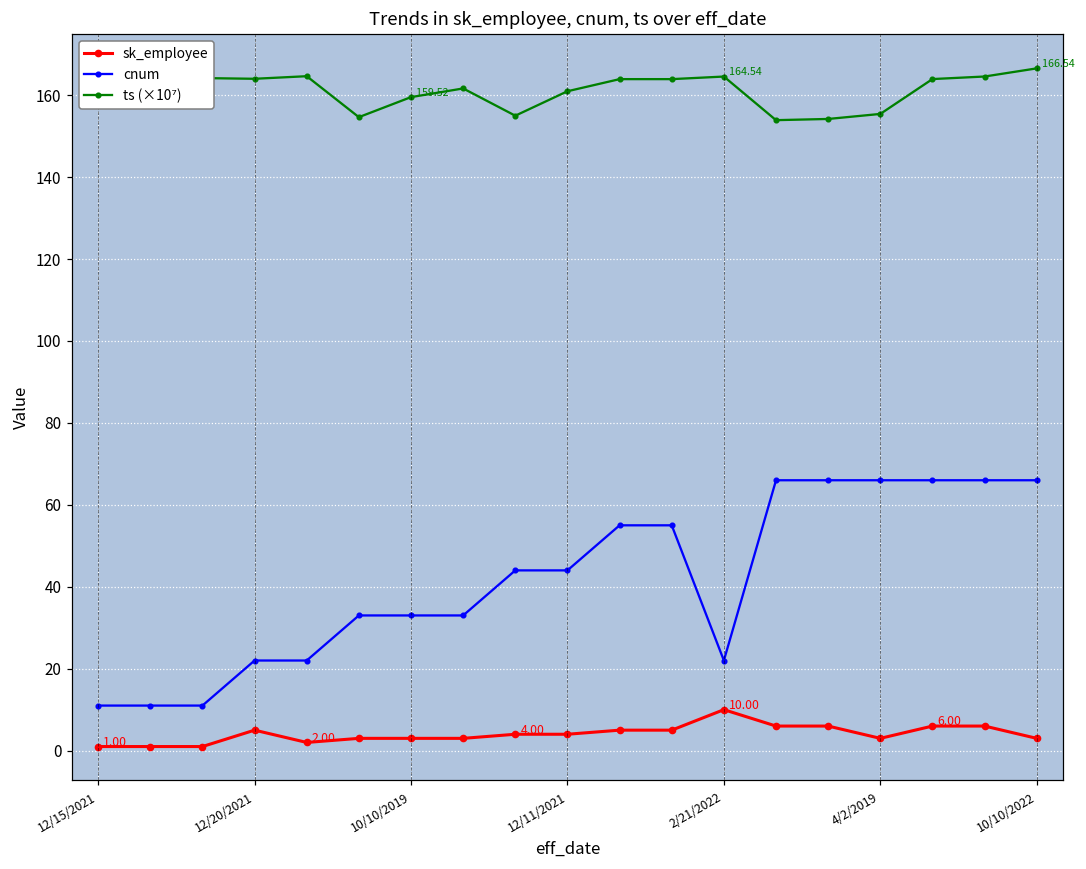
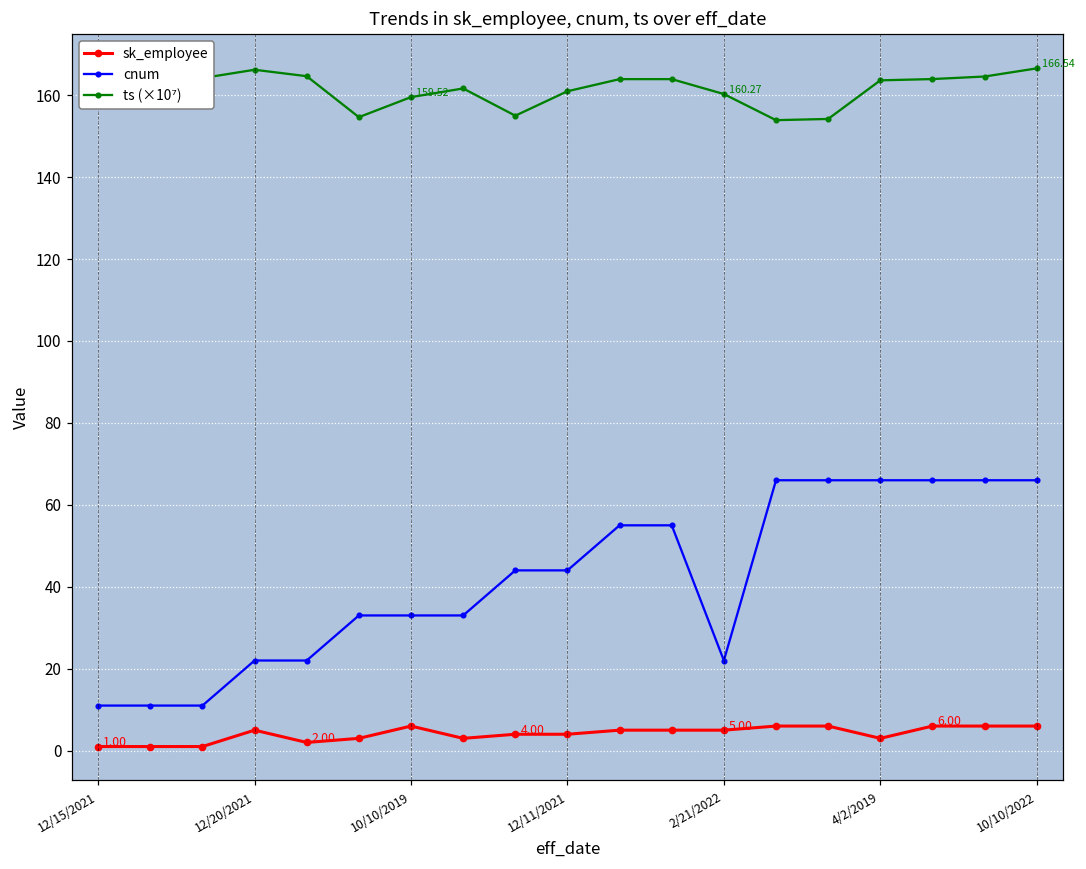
ts (×10⁷), 12/20/2021: 164 -> 166
sk_employee, 10/10/2019: 3 -> 6
sk_employee, 2/21/2022: 10.00 -> 5.00
ts (×10⁷), 2/21/2022: 164.54 -> 160.27
ts (×10⁷), 4/2/2019: 155 -> 164
sk_employee, 10/10/2022: 3 -> 6
